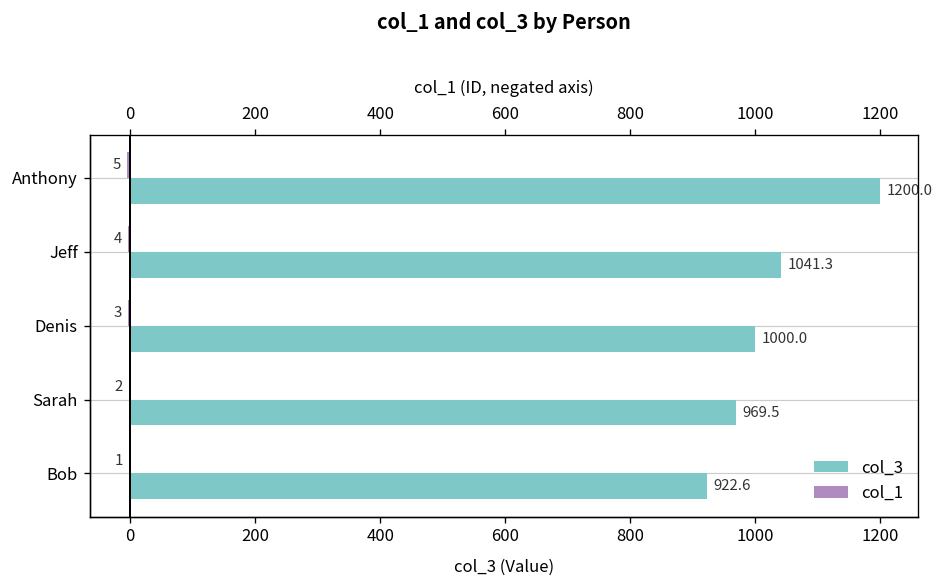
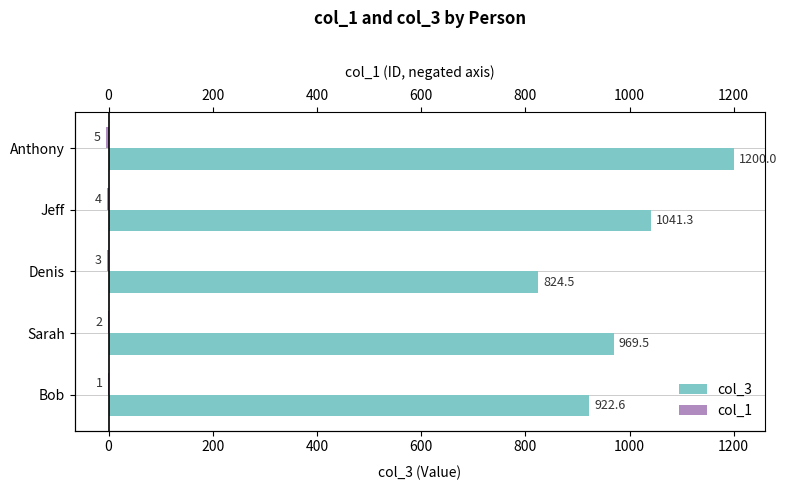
col_3, Denis: 1000.0 -> 824.5
